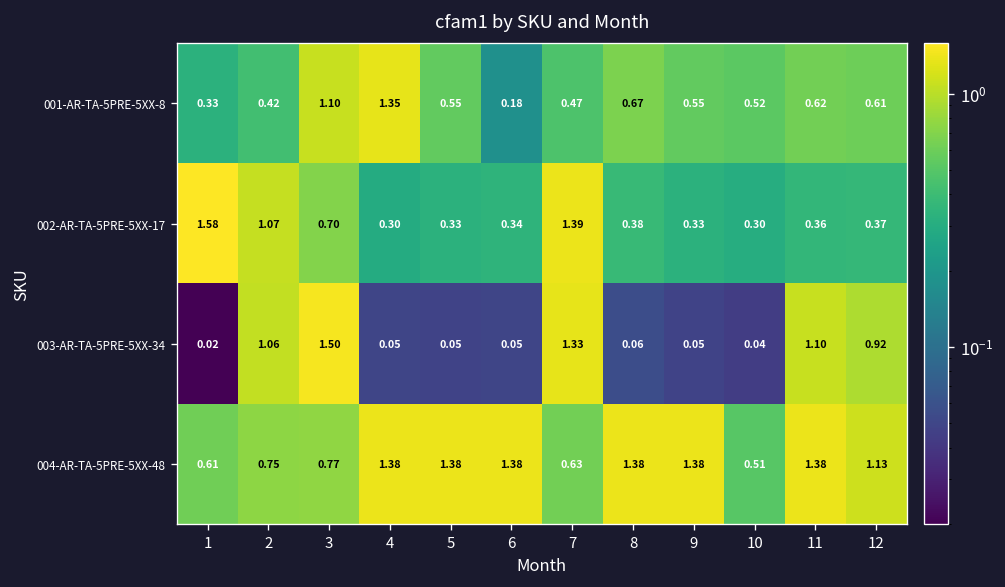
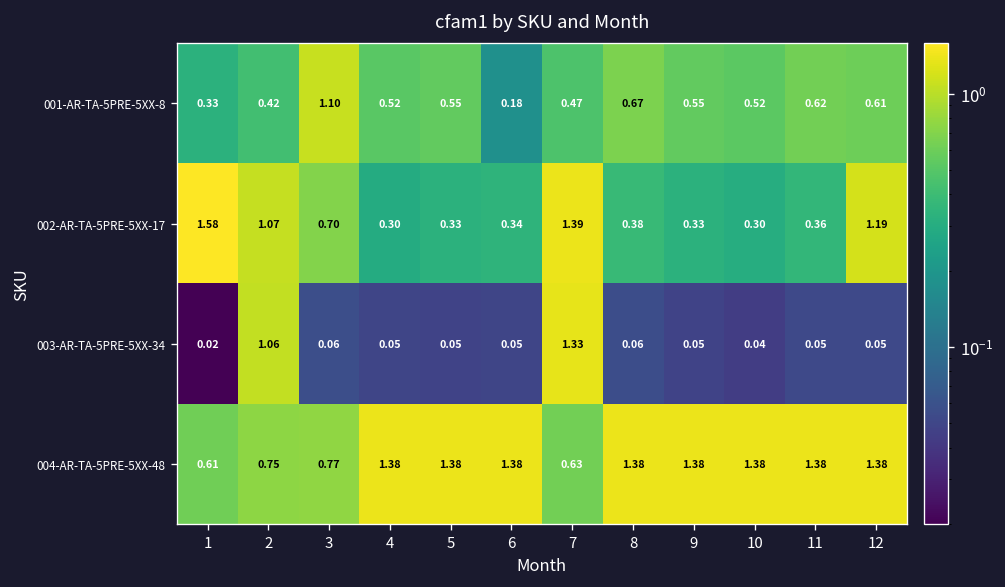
001-AR-TA-5PRE-5XX-8, 4: 1.35 -> 0.52
002-AR-TA-5PRE-5XX-17, 12: 0.37 -> 1.19
003-AR-TA-5PRE-5XX-34, 3: 1.50 -> 0.06
003-AR-TA-5PRE-5XX-34, 11: 1.10 -> 0.05
003-AR-TA-5PRE-5XX-34, 12: 0.92 -> 0.05
004-AR-TA-5PRE-5XX-48, 10: 0.51 -> 1.38
004-AR-TA-5PRE-5XX-48, 12: 1.13 -> 1.38
